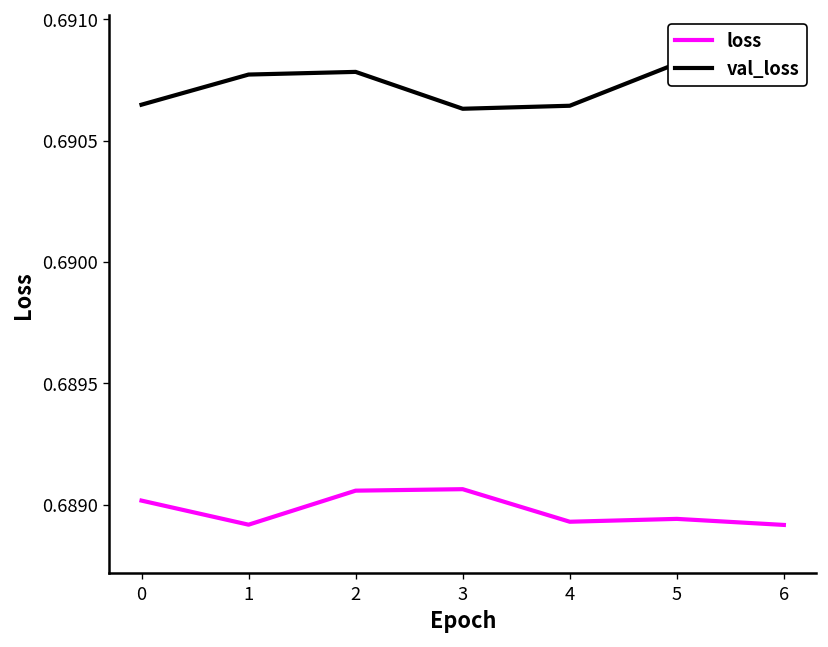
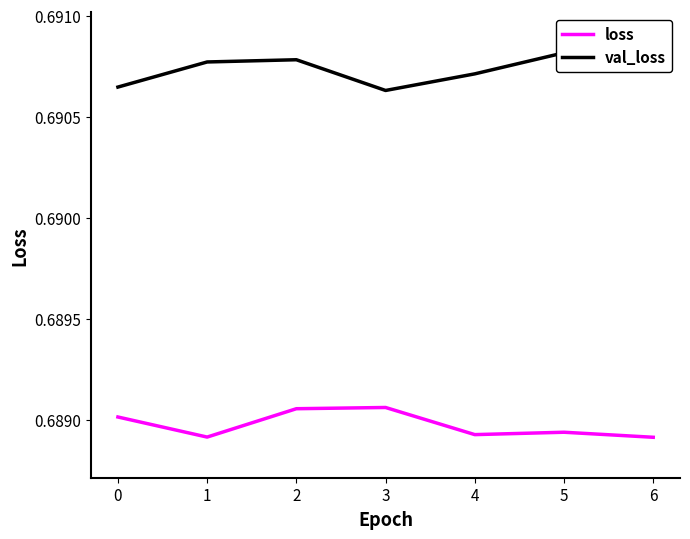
val_loss, 4: 0.69064 -> 0.69071
